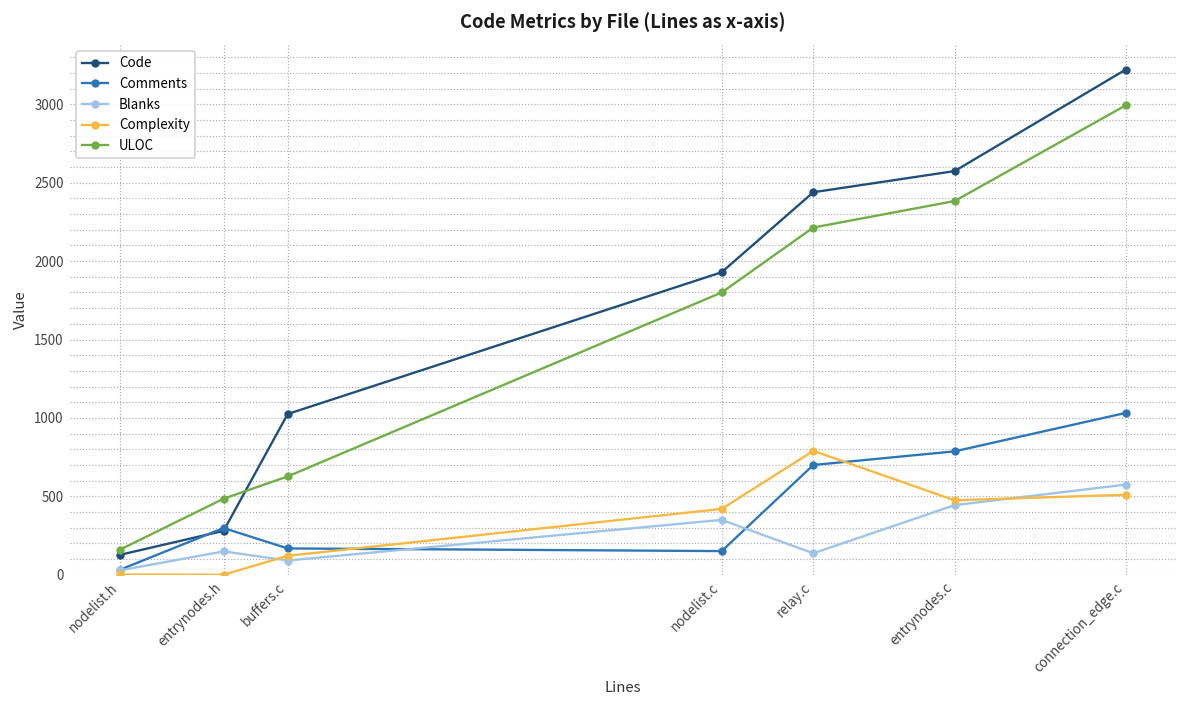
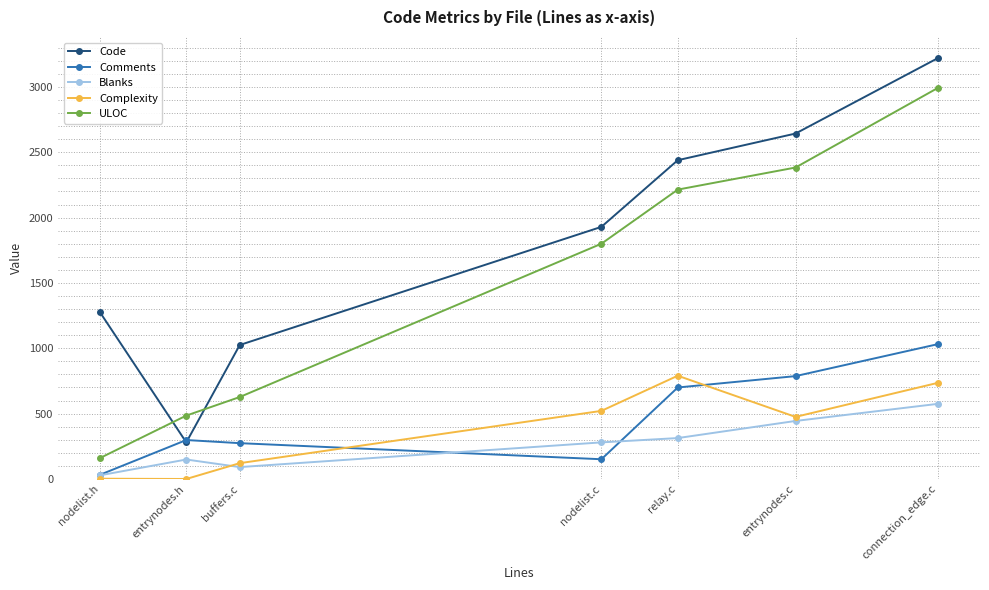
Code, nodelist.h: 130 -> 1280
Comments, buffers.c: 170 -> 270
Blanks, nodelist.c: 350 -> 280
Complexity, nodelist.c: 420 -> 520
Blanks, relay.c: 140 -> 310
Code, entrynodes.c: 2570 -> 2640
Complexity, connection_edge.c: 510 -> 740
